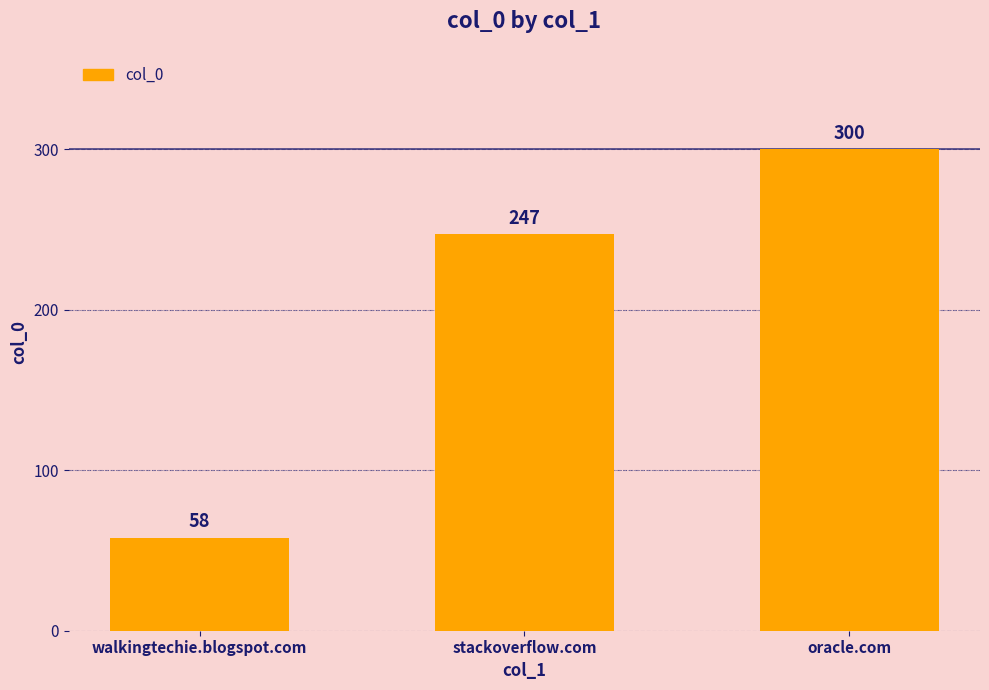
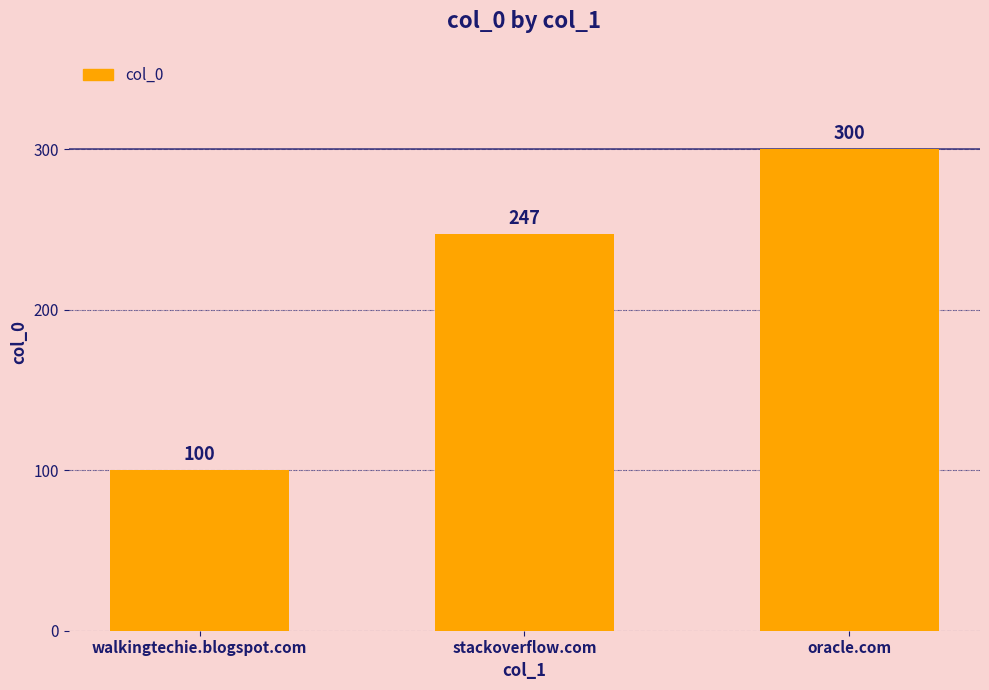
walkingtechie.blogspot.com: 58 -> 100
